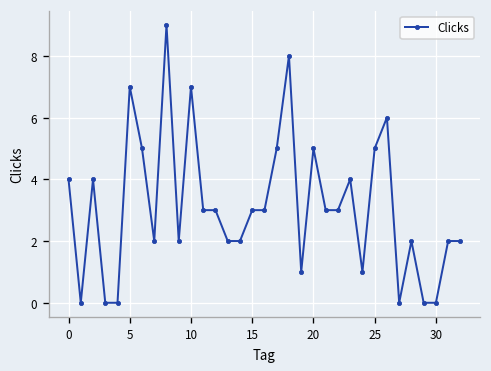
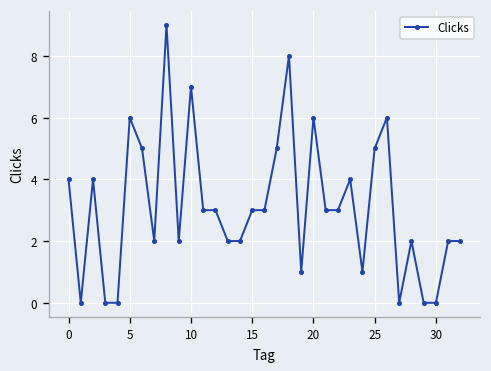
5: 7 -> 6
20: 5 -> 6
